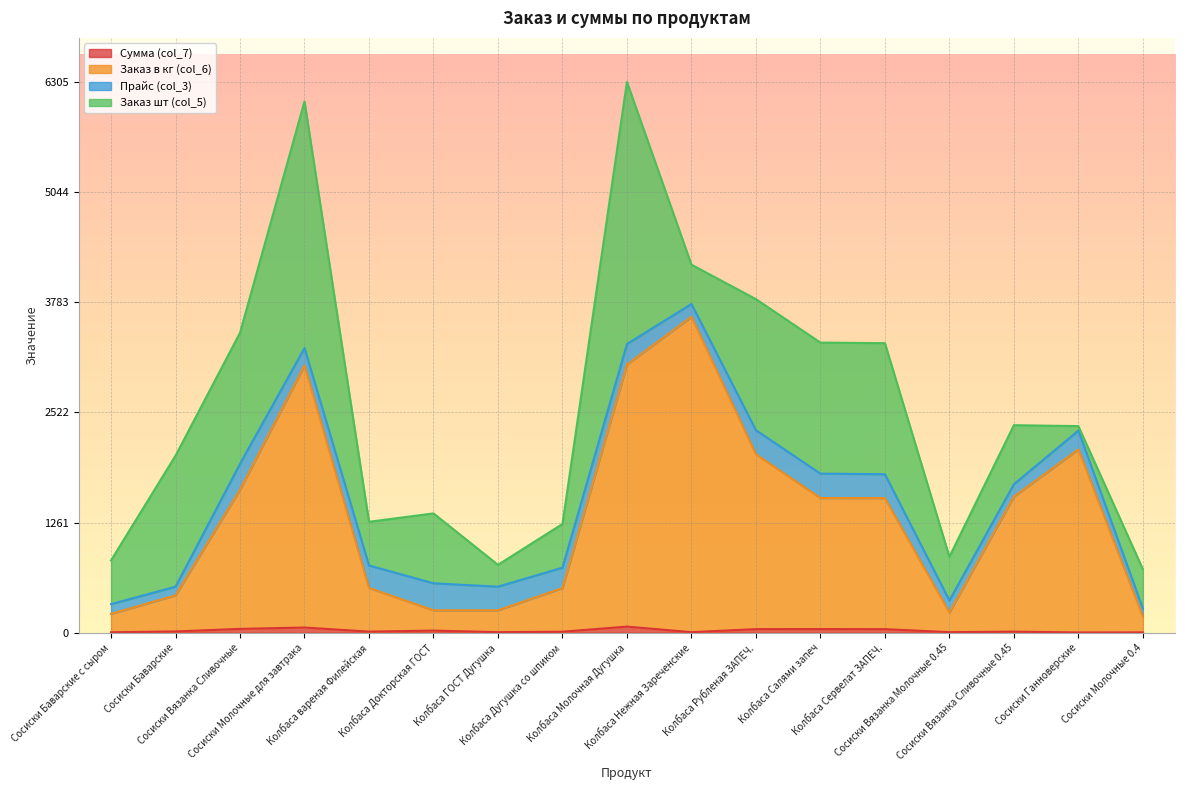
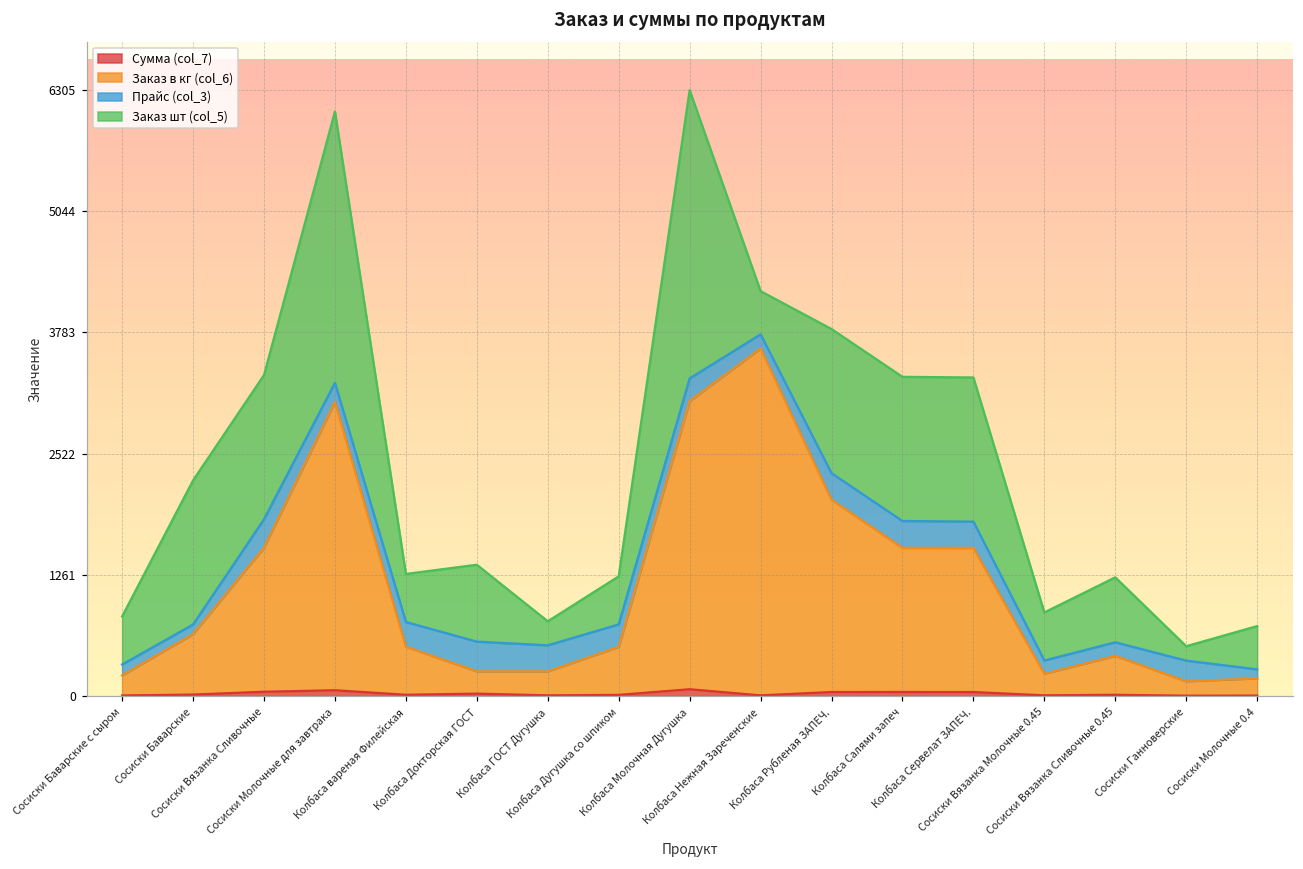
Заказ в кг (col_6), Сосиски Баварские: 400 -> 600
Заказ в кг (col_6), Сосиски Вязанка Сливочные: 1600 -> 1500
Заказ в кг (col_6), Сосиски Вязанка Сливочные 0.45: 1500 -> 400
Заказ в кг (col_6), Сосиски Ганноверские: 2100 -> 200
Заказ шт (col_5), Сосиски Ганноверские: 100 -> 200
